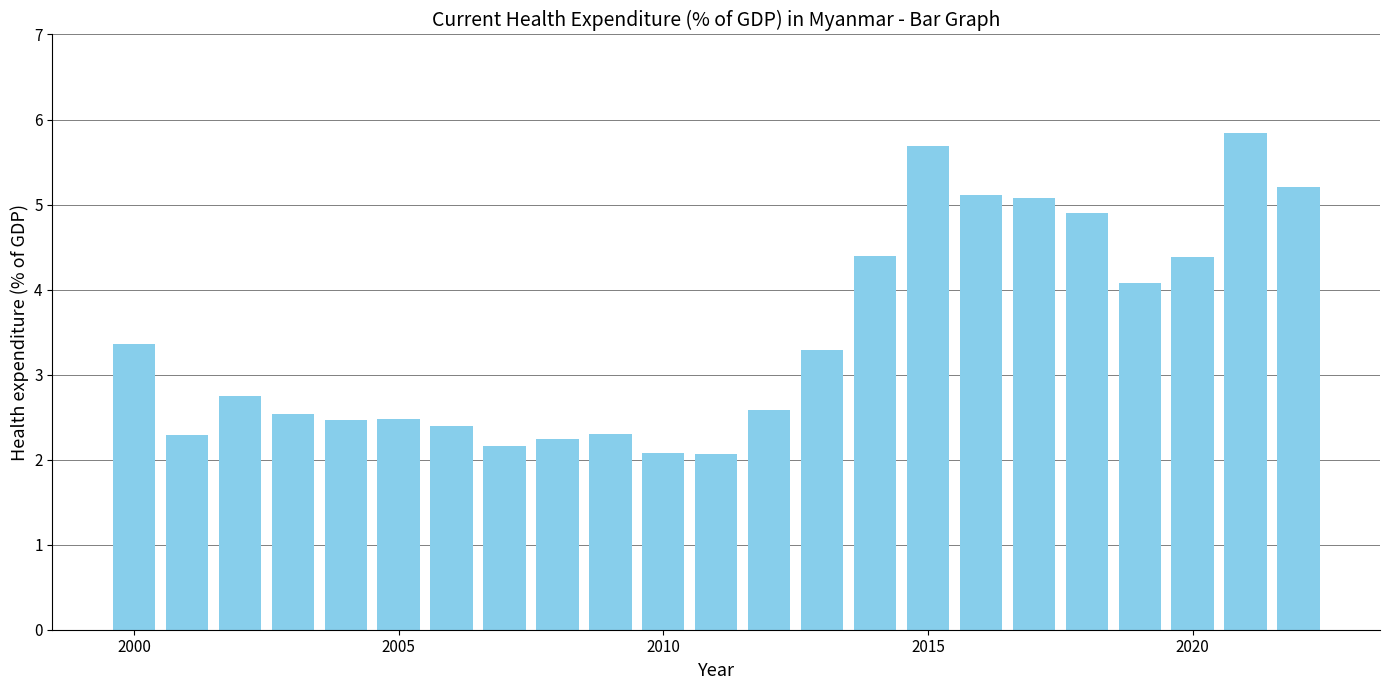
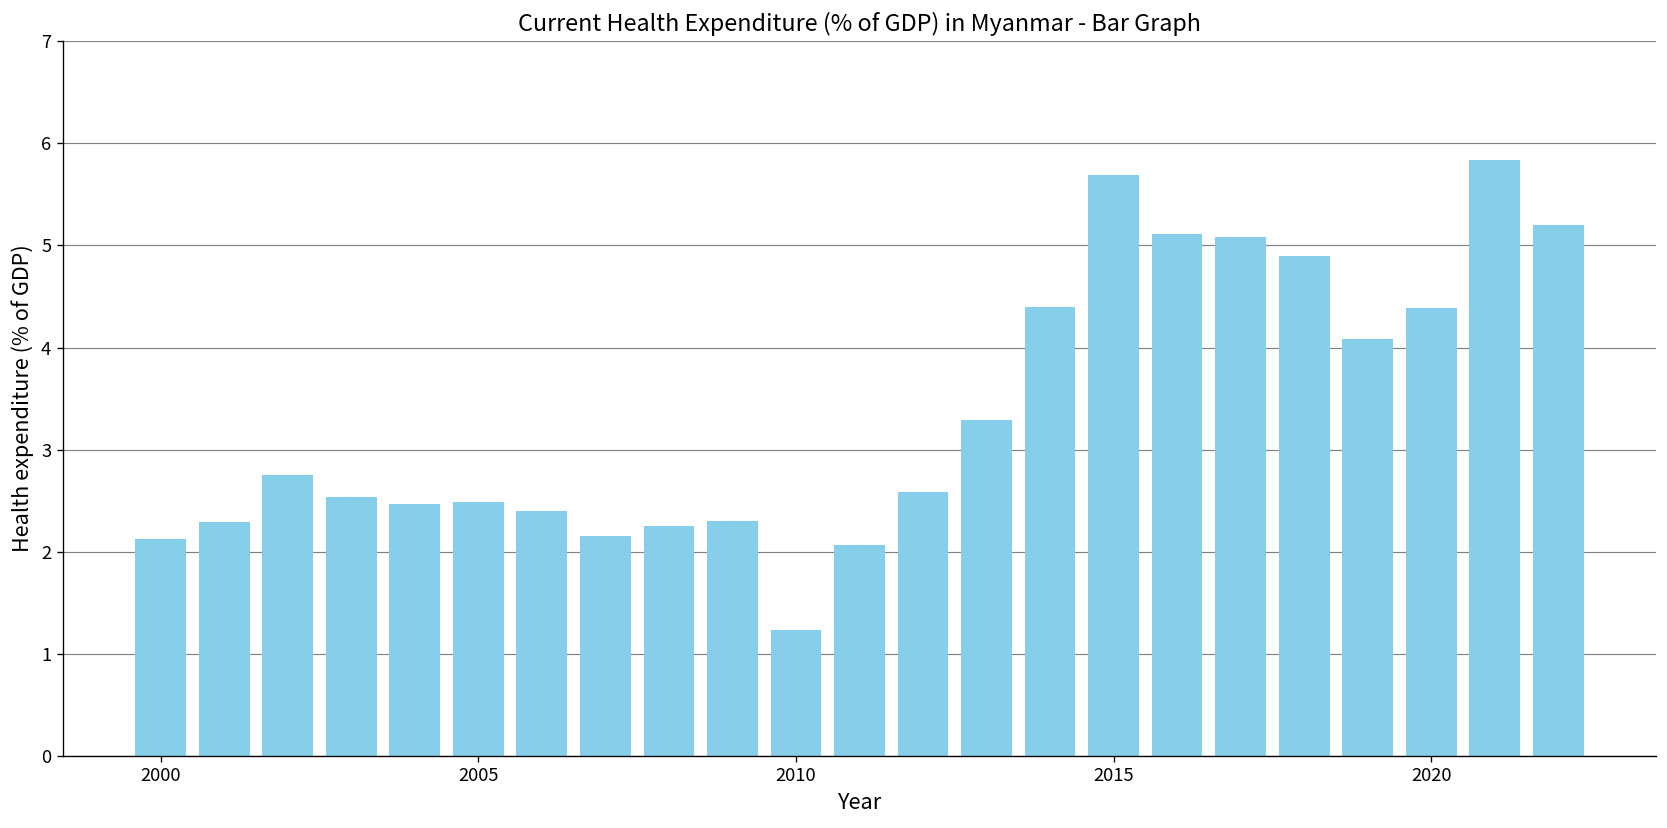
2000: 3.4 -> 2.1
2010: 2.1 -> 1.2
